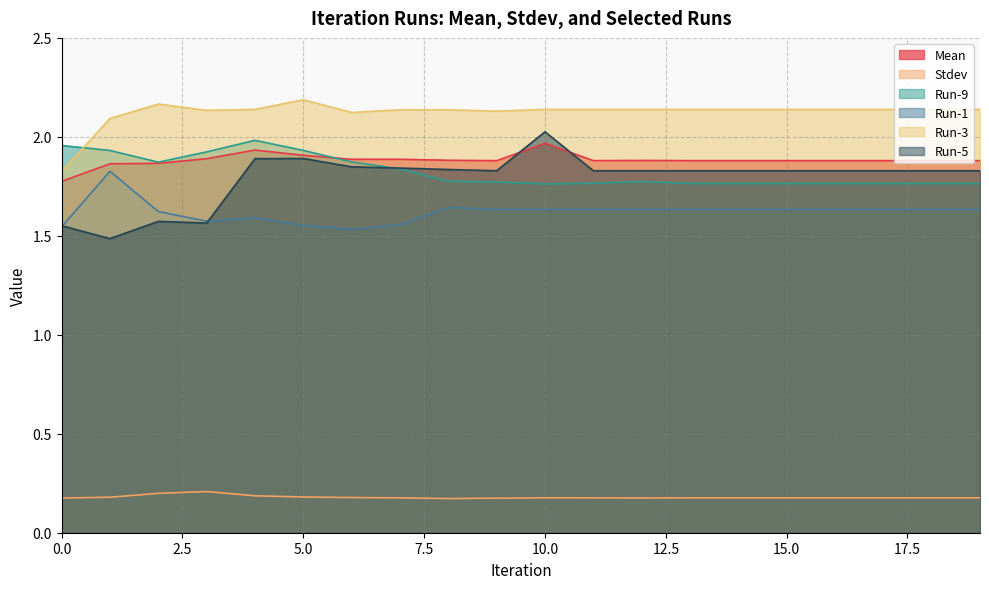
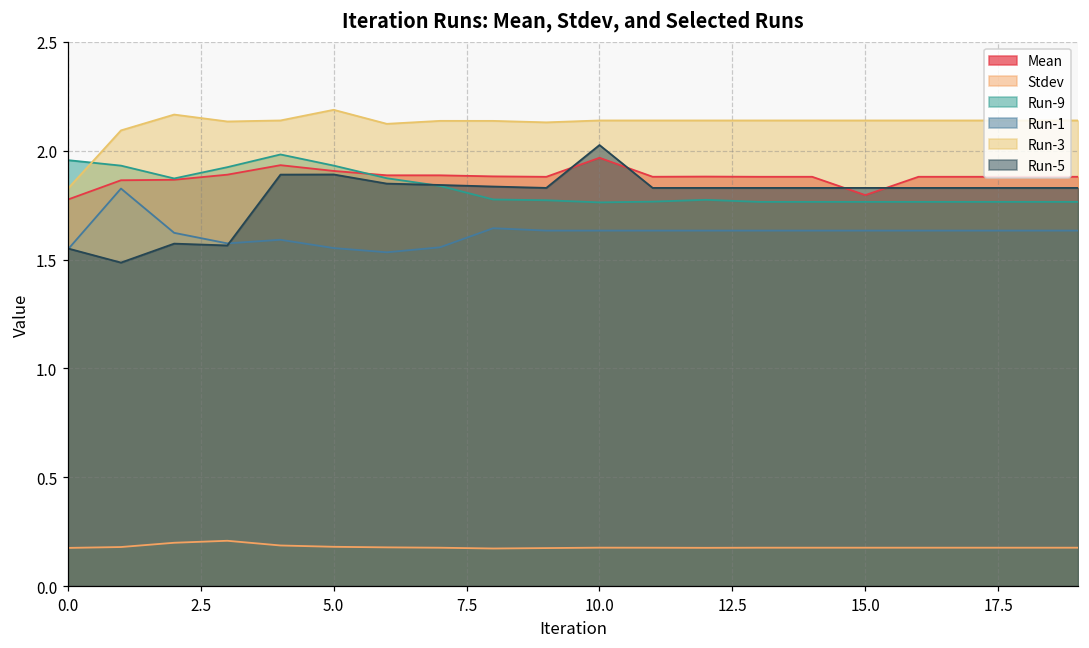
Mean, 15.0: 1.88 -> 1.80
